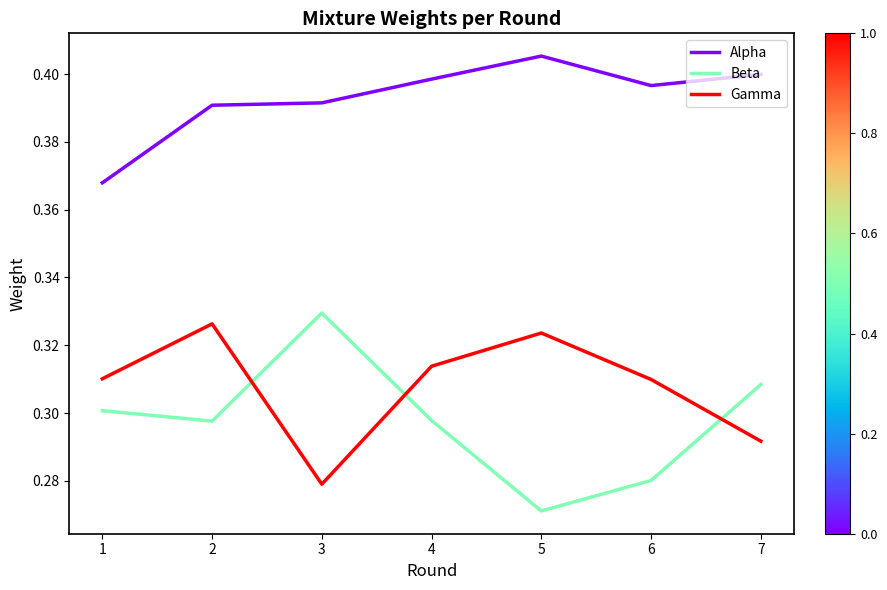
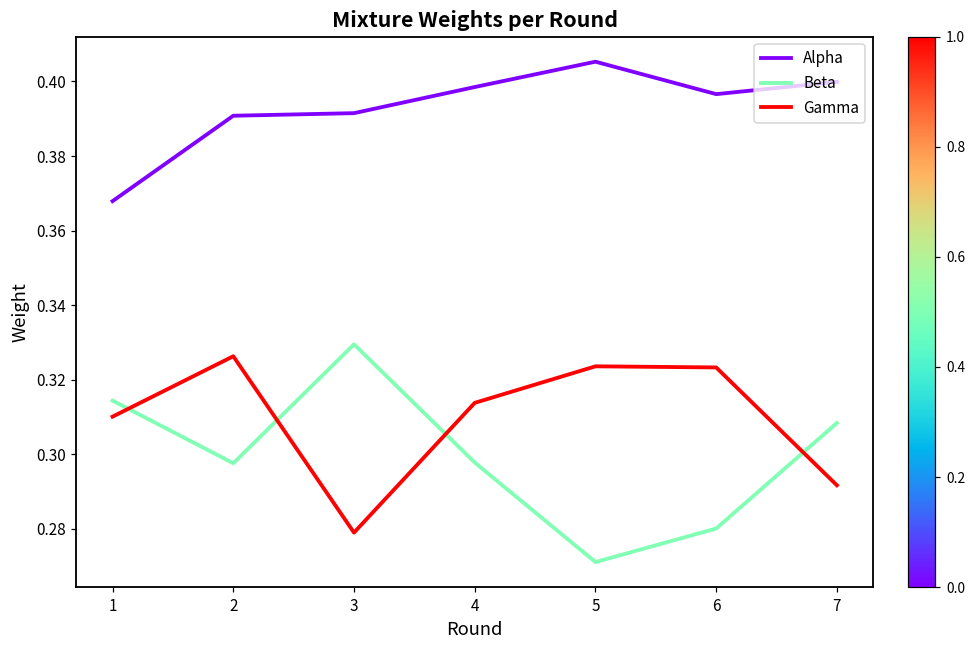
Beta, 1: 0.301 -> 0.314
Gamma, 6: 0.310 -> 0.323
